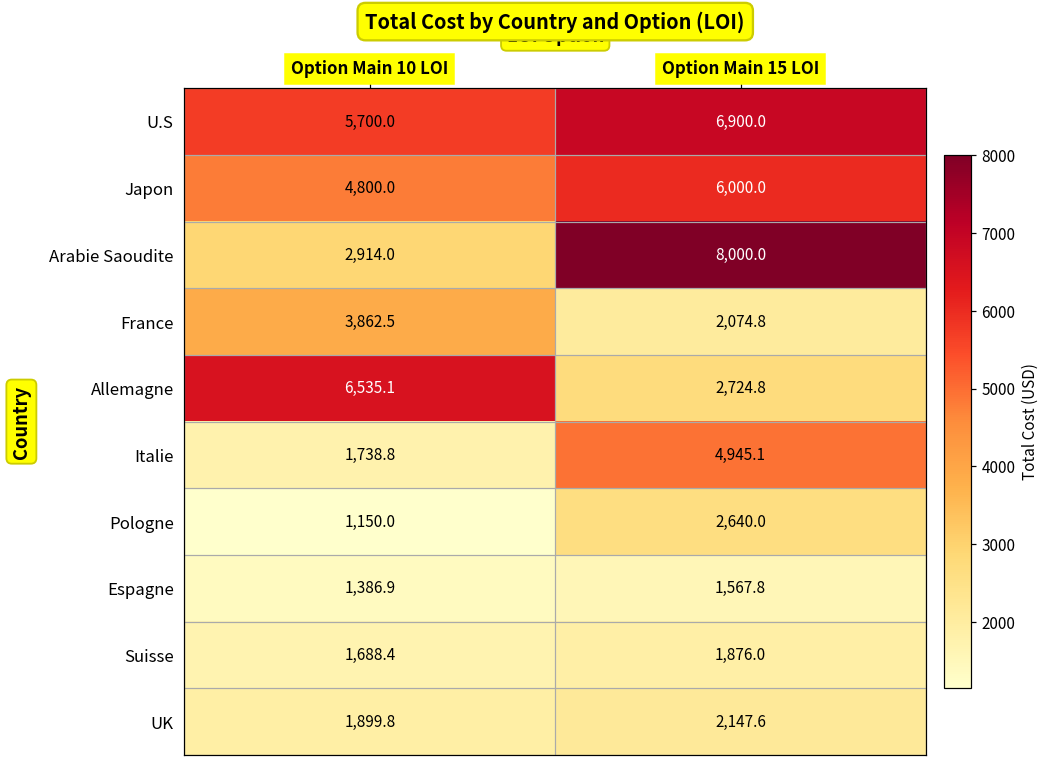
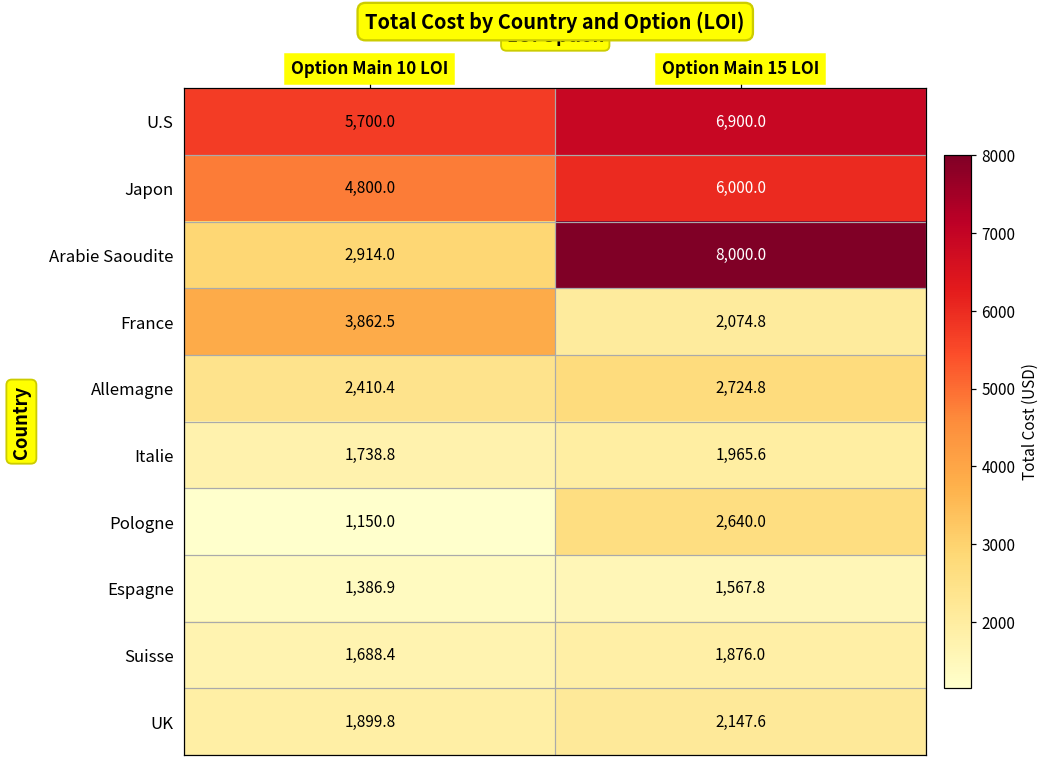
Allemagne, Option Main 10 LOI: 6,535.1 -> 2,410.4
Italie, Option Main 15 LOI: 4,945.1 -> 1,965.6
